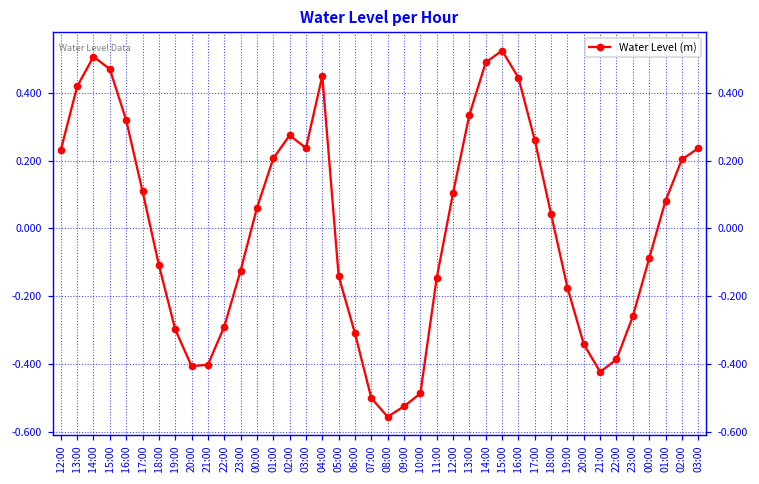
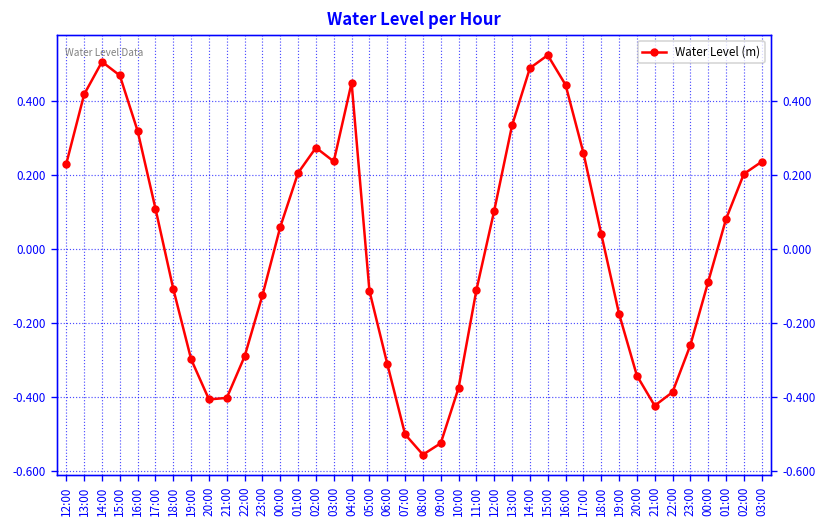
05:00: -0.14 -> -0.11
10:00: -0.49 -> -0.38
11:00: -0.15 -> -0.11
